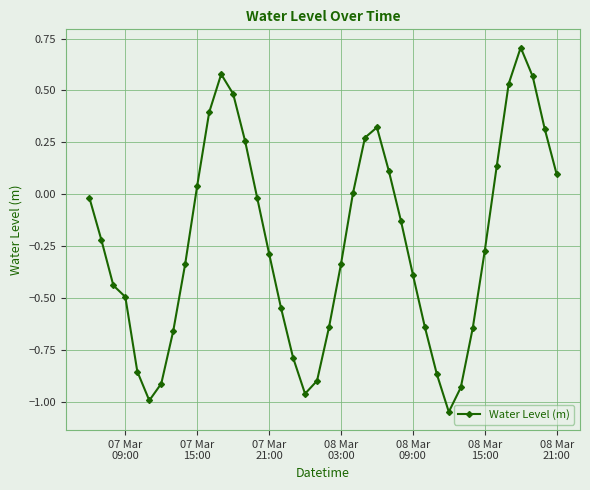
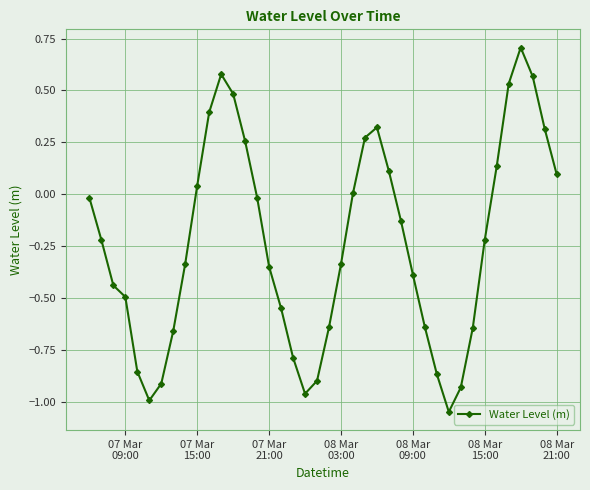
07 Mar 21:00: -0.28 -> -0.35
08 Mar 15:00: -0.27 -> -0.22
